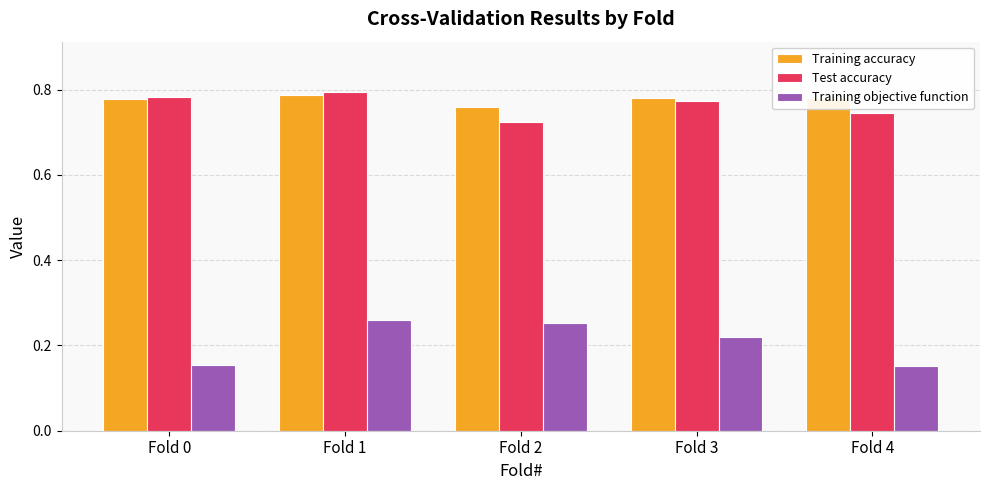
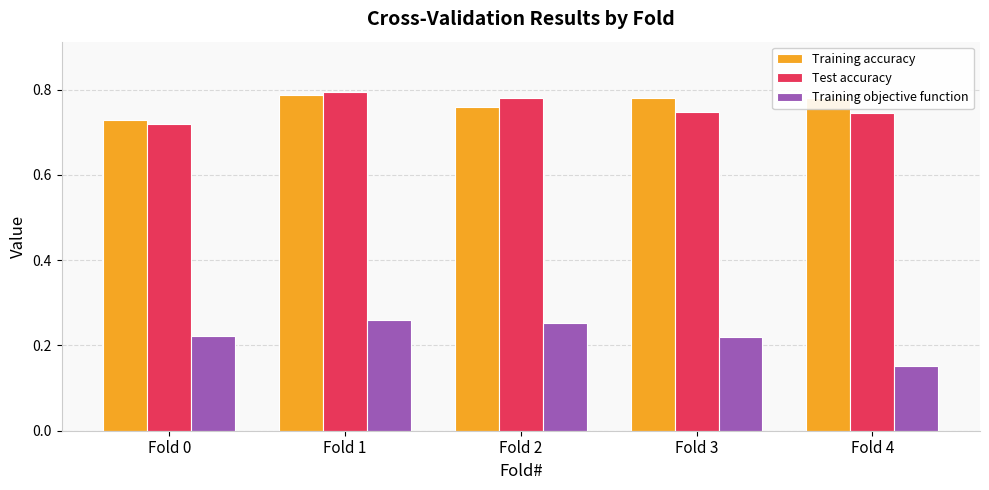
Training accuracy, Fold 0: 0.78 -> 0.73
Test accuracy, Fold 0: 0.78 -> 0.72
Training objective function, Fold 0: 0.15 -> 0.22
Test accuracy, Fold 2: 0.73 -> 0.78
Test accuracy, Fold 3: 0.77 -> 0.75
